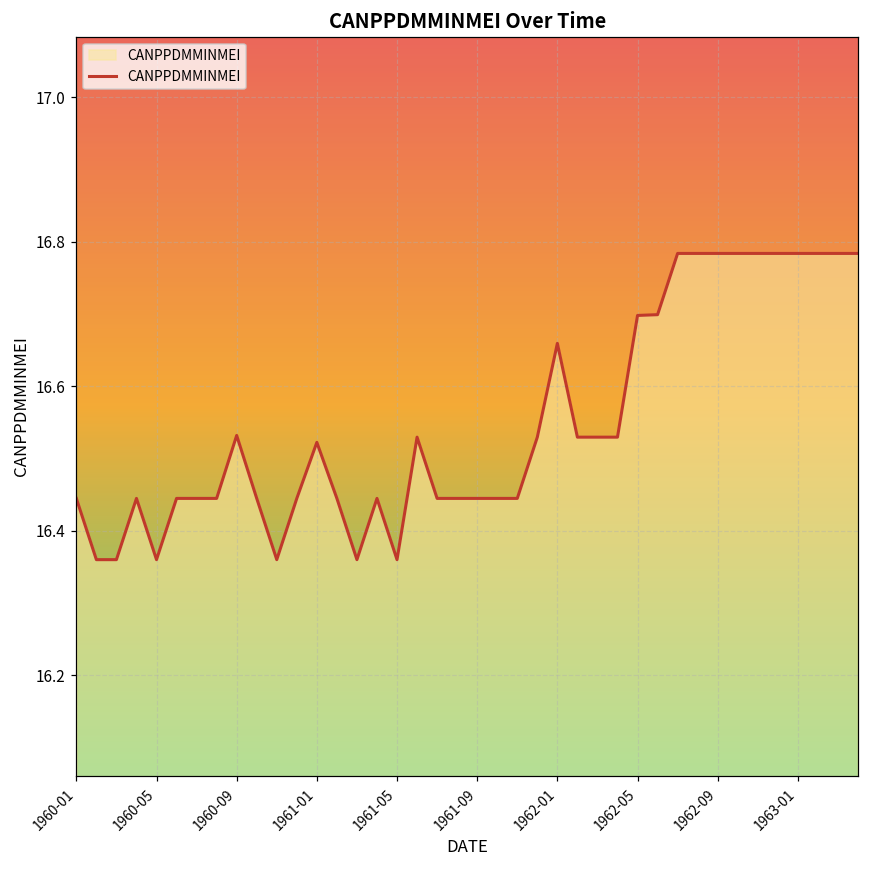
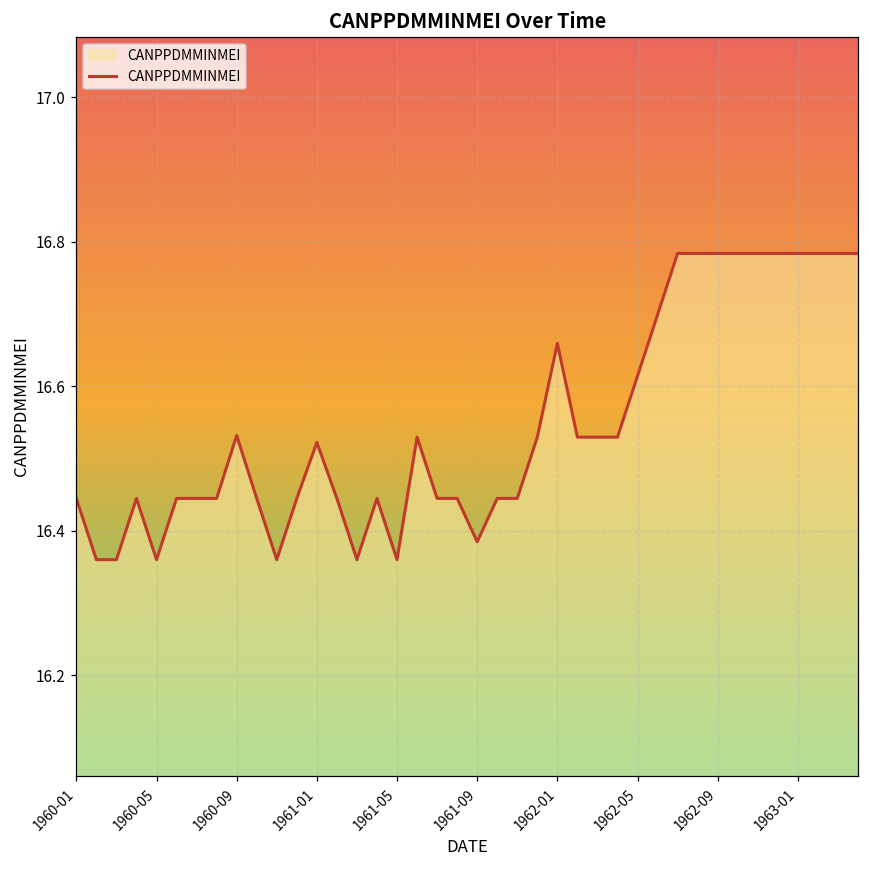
1961-09: 16.44 -> 16.38
1962-05: 16.70 -> 16.61
